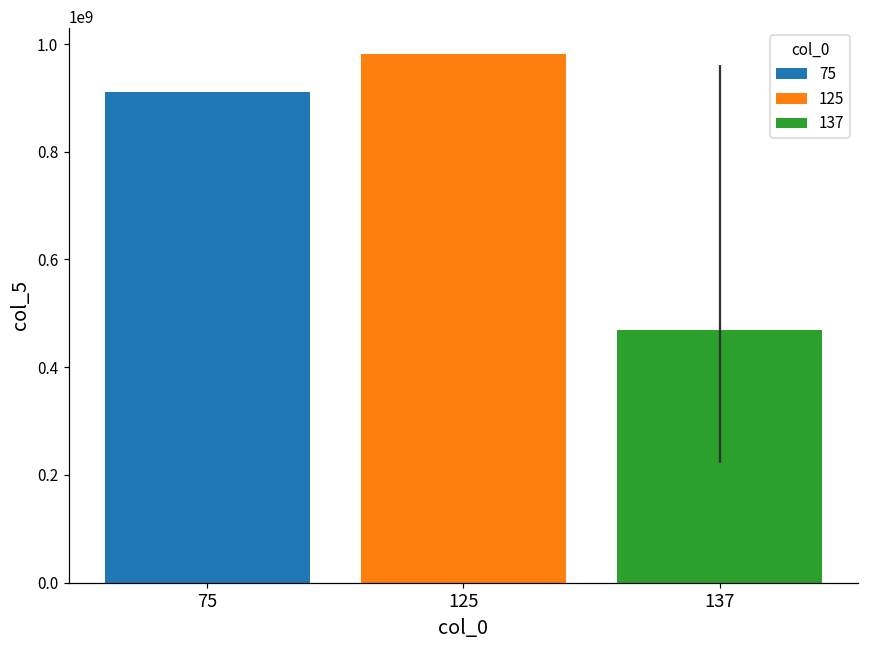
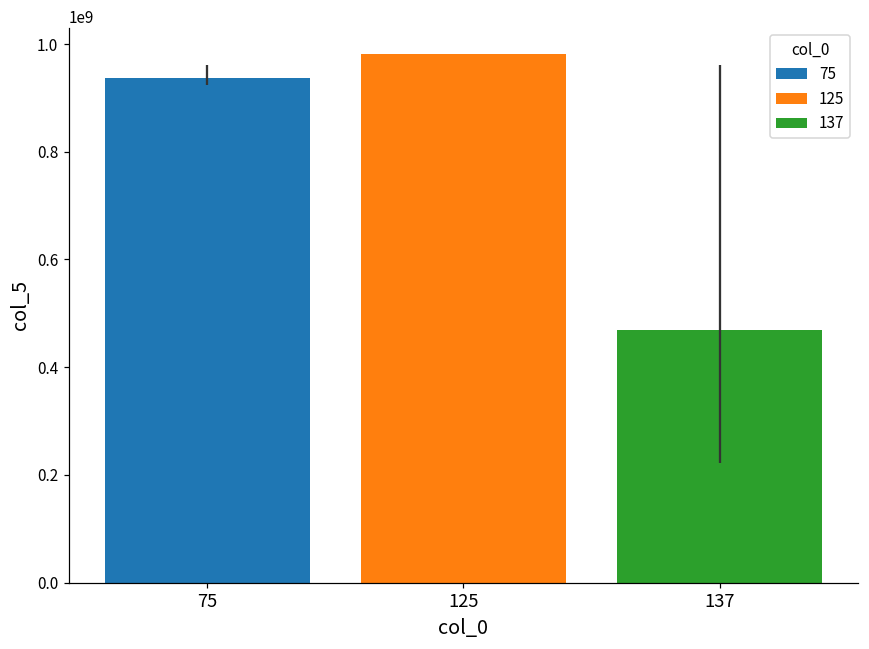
75: 910000000 -> 940000000
